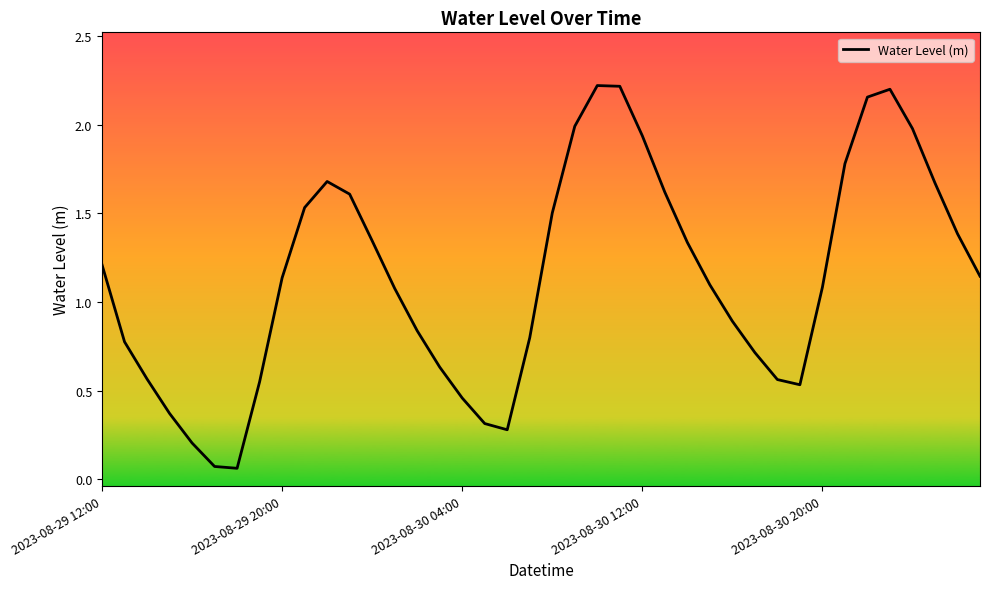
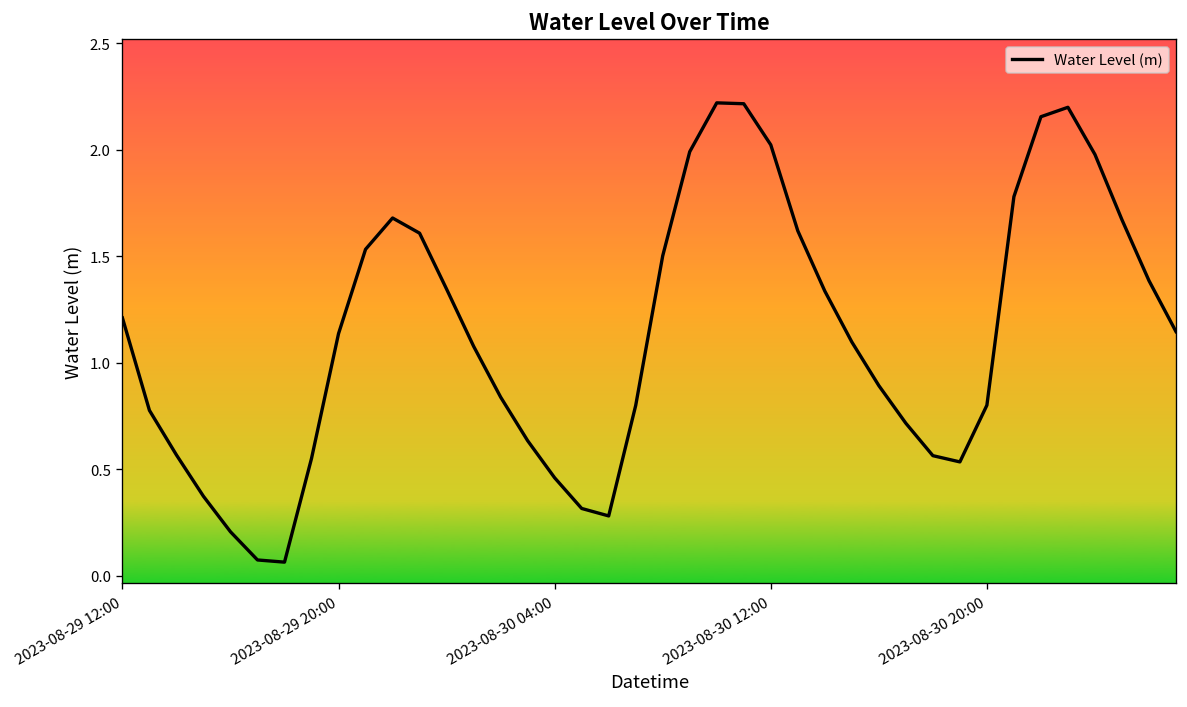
2023-08-30 12:00: 1.94 -> 2.02
2023-08-30 20:00: 1.08 -> 0.80
